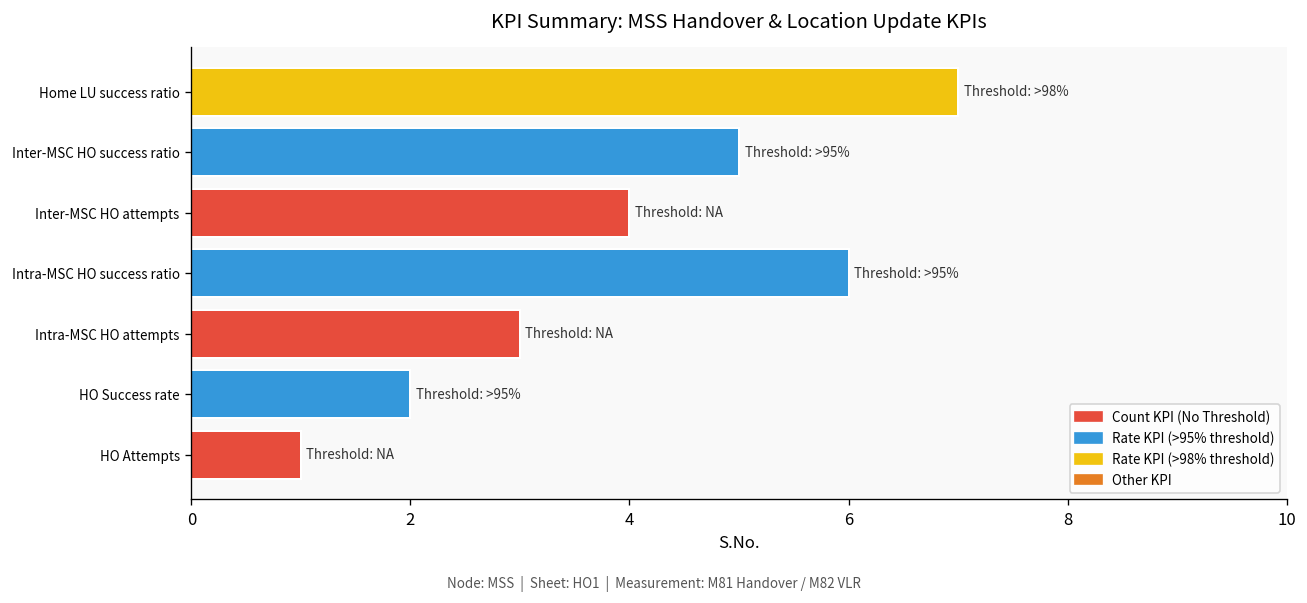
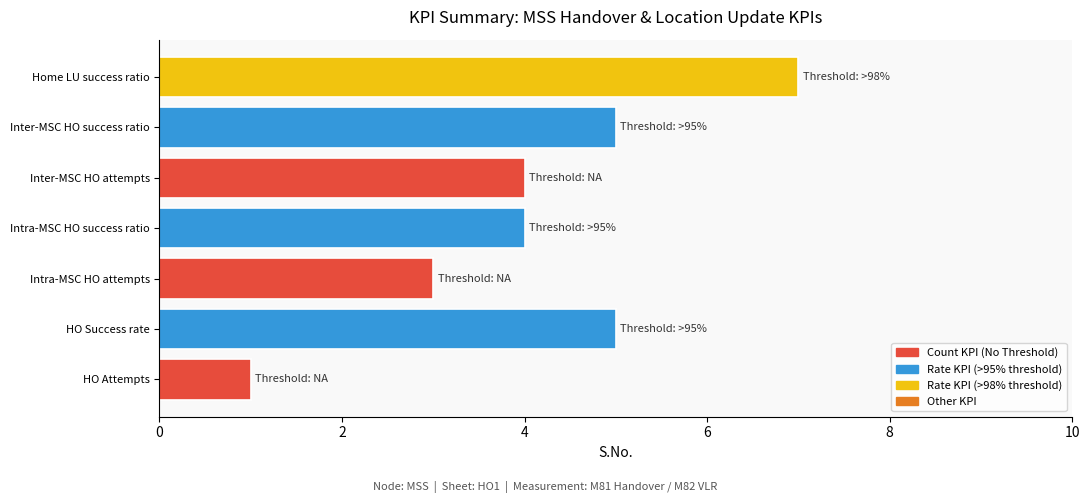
Intra-MSC HO success ratio: 6 -> 4
HO Success rate: 2 -> 5
